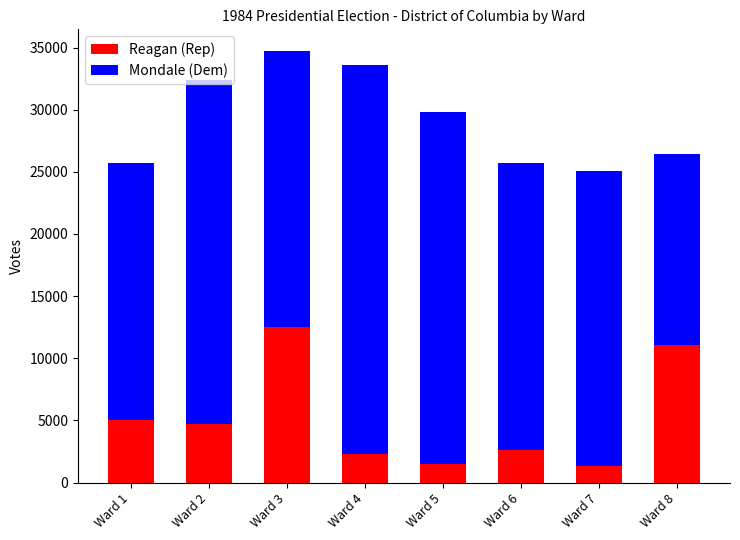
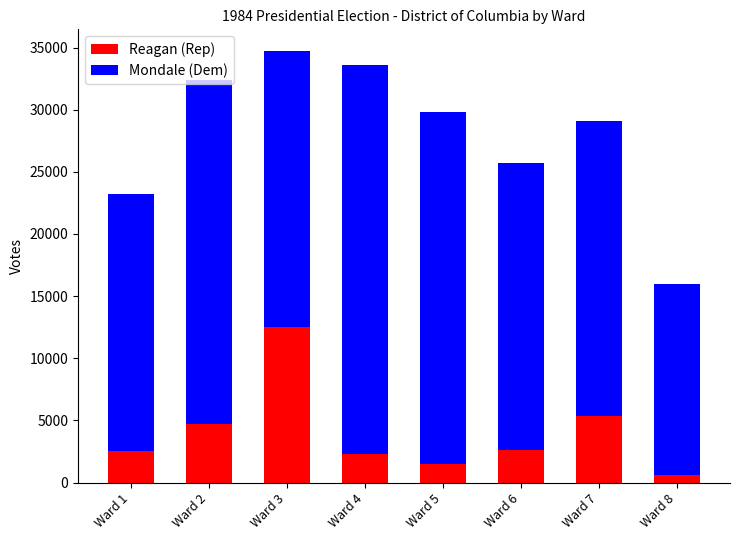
Reagan (Rep), Ward 1: 5100 -> 2600
Reagan (Rep), Ward 7: 1300 -> 5300
Reagan (Rep), Ward 8: 11100 -> 600
